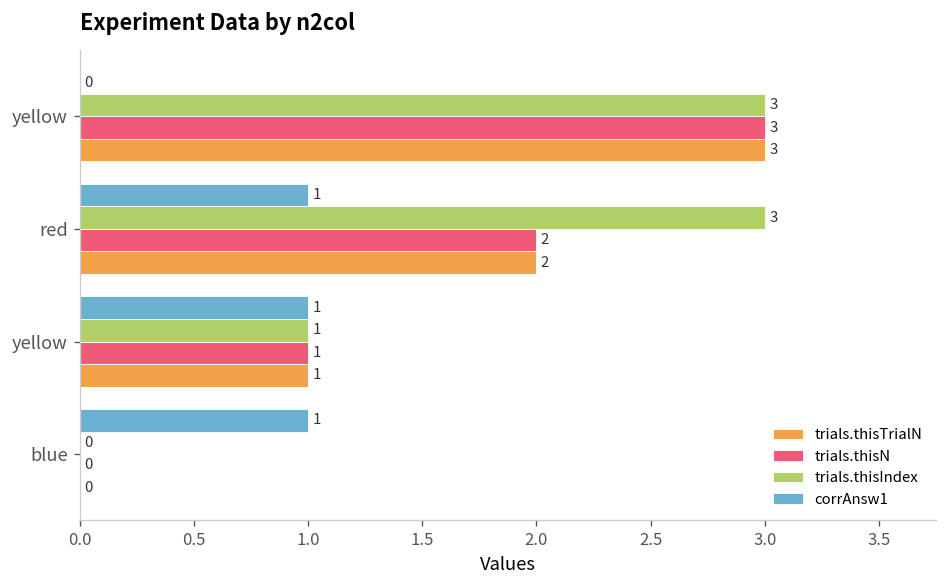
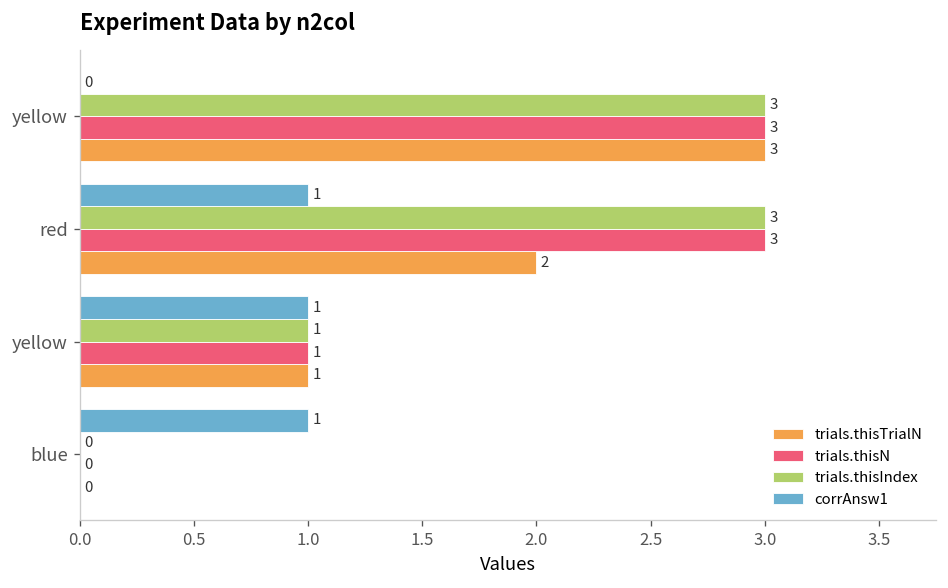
trials.thisN, red: 2 -> 3
